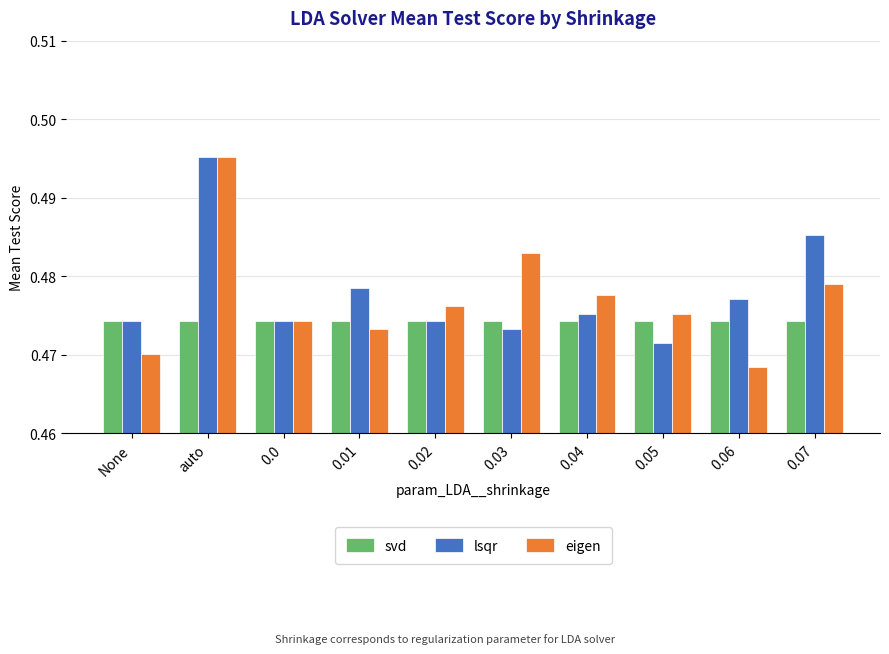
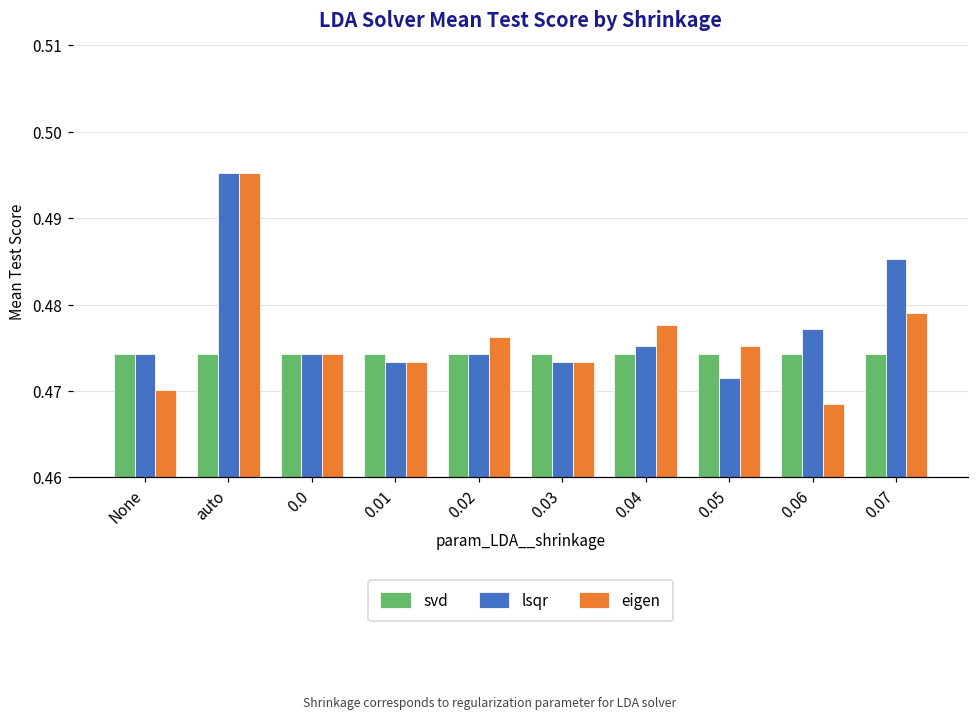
lsqr, 0.01: 0.479 -> 0.473
eigen, 0.03: 0.483 -> 0.473
